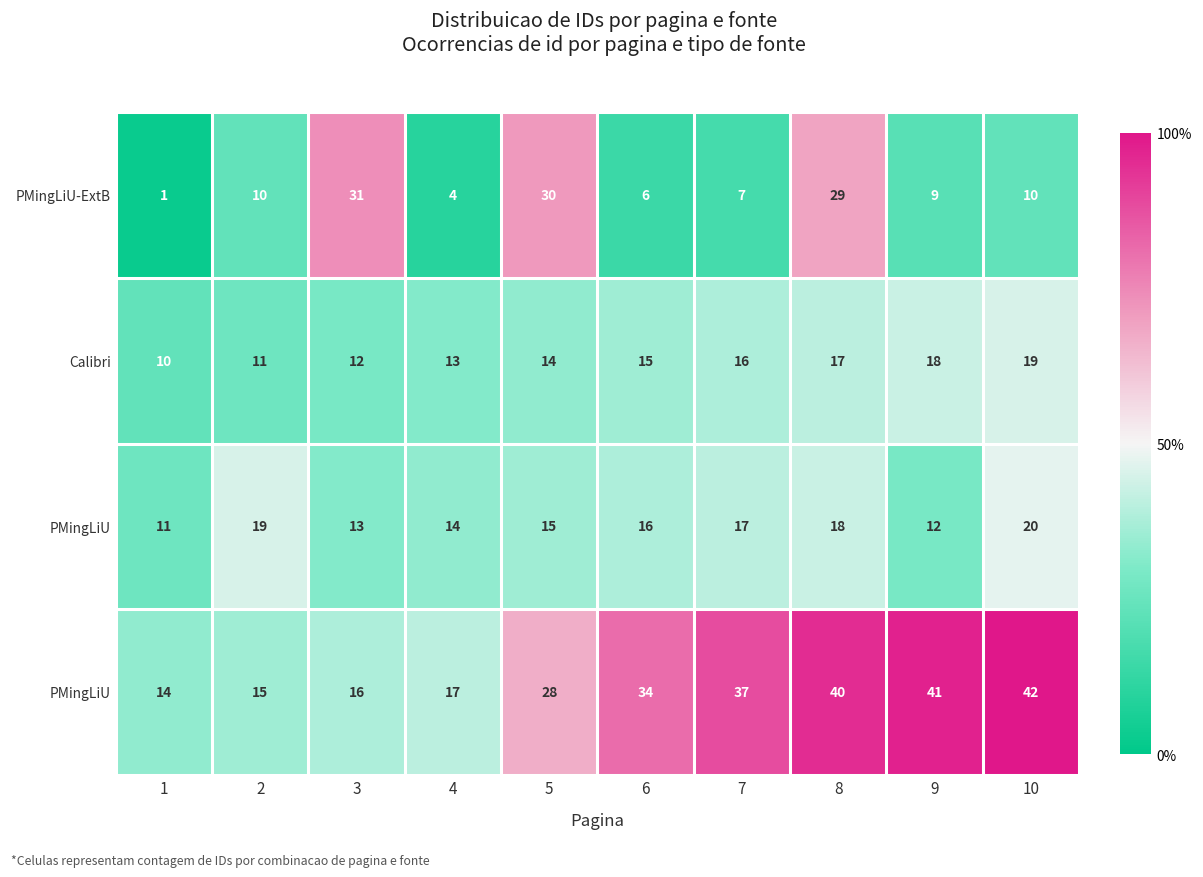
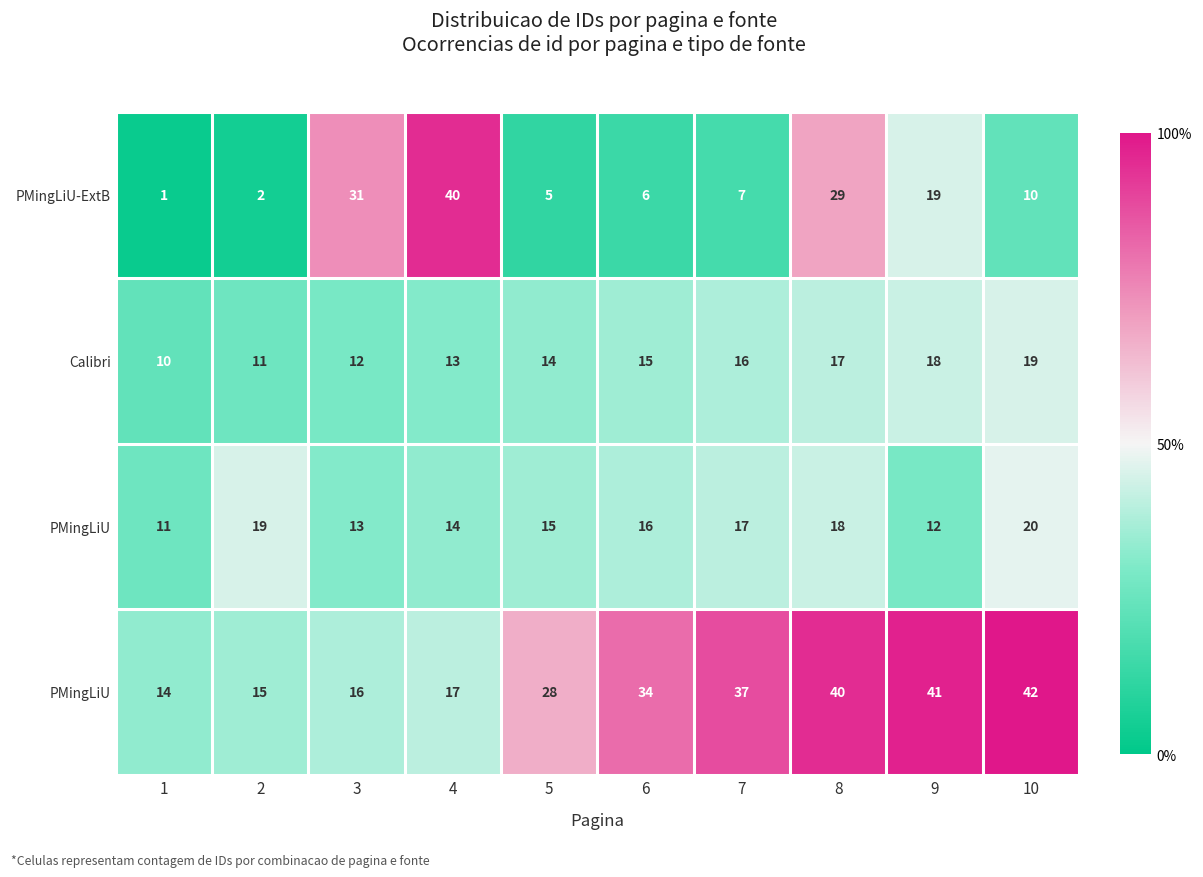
PMingLiU-ExtB, 2: 10 -> 2
PMingLiU-ExtB, 4: 4 -> 40
PMingLiU-ExtB, 5: 30 -> 5
PMingLiU-ExtB, 9: 9 -> 19
